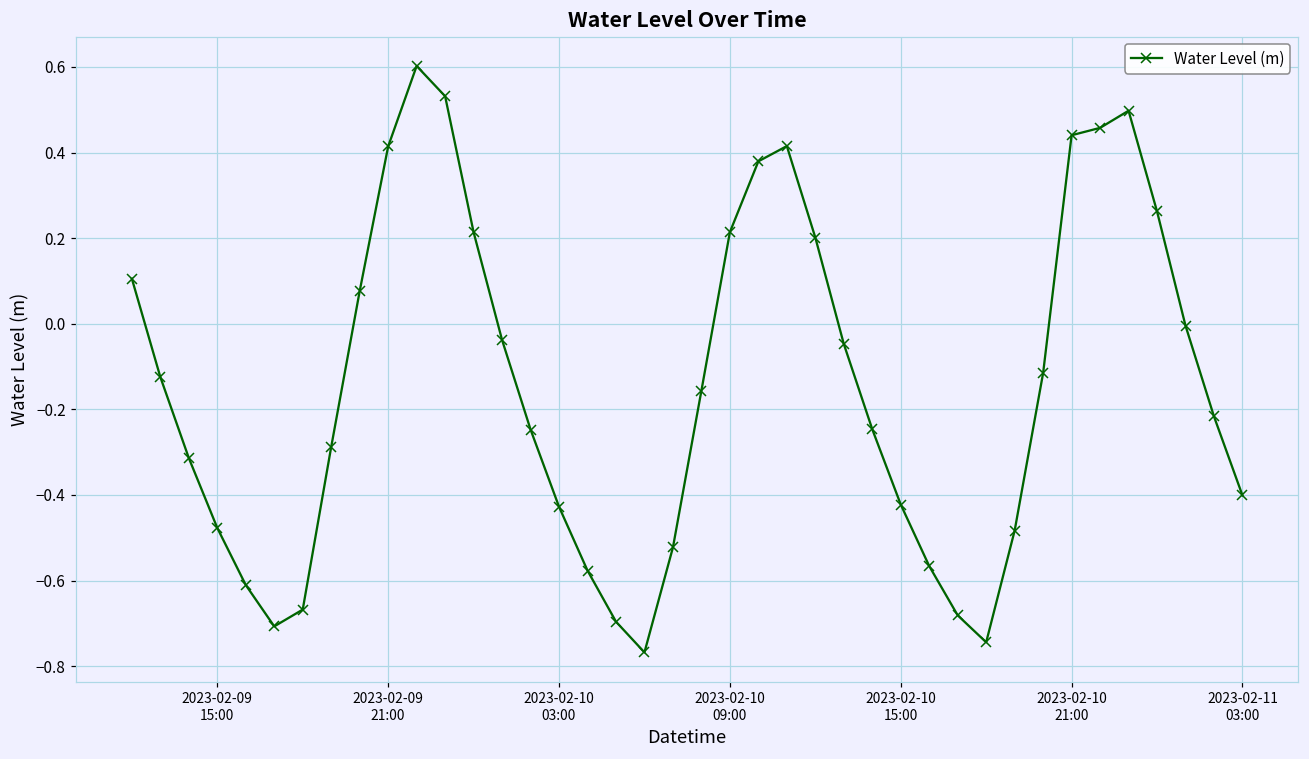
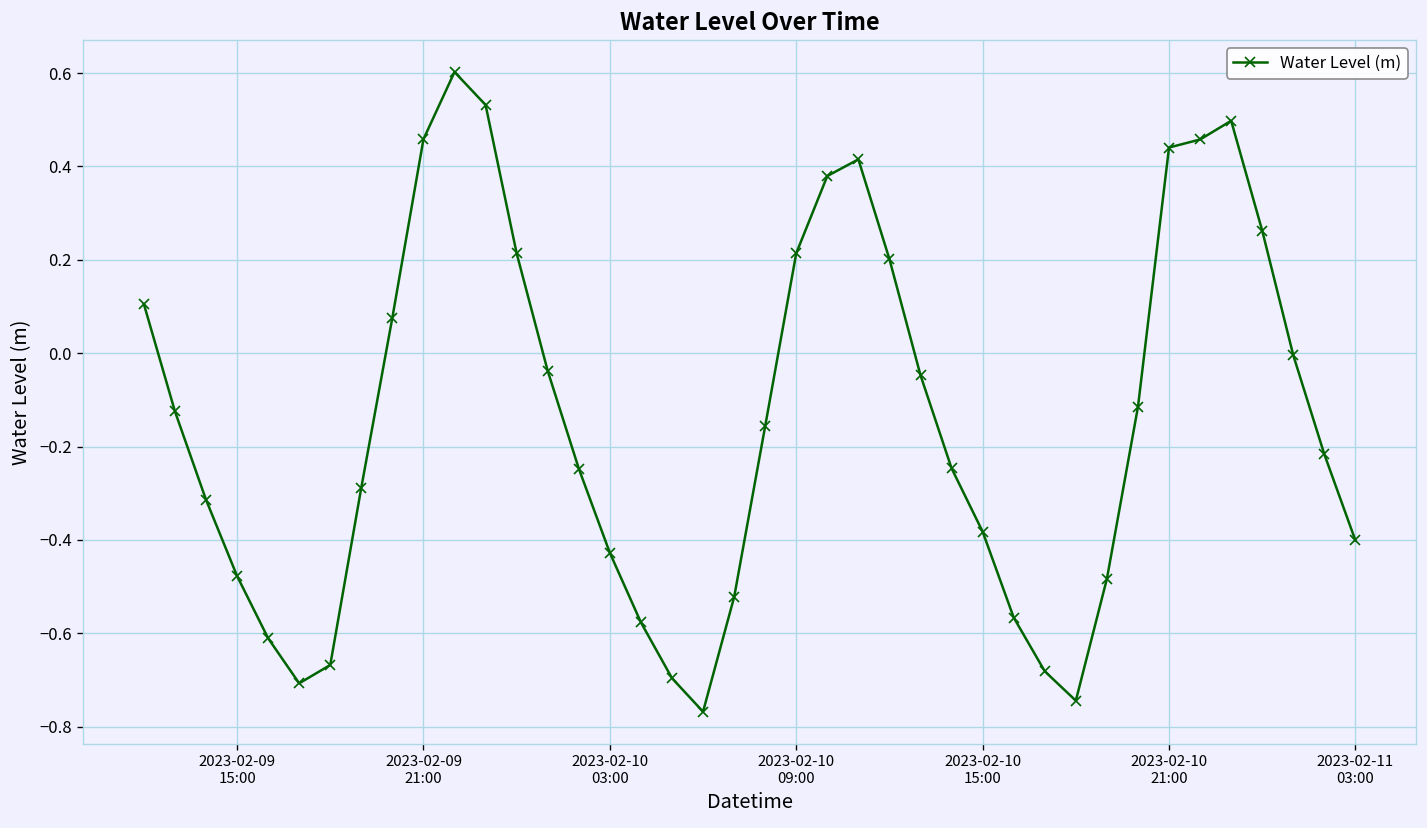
2023-02-09 21:00: 0.41 -> 0.46
2023-02-10 15:00: -0.42 -> -0.38
